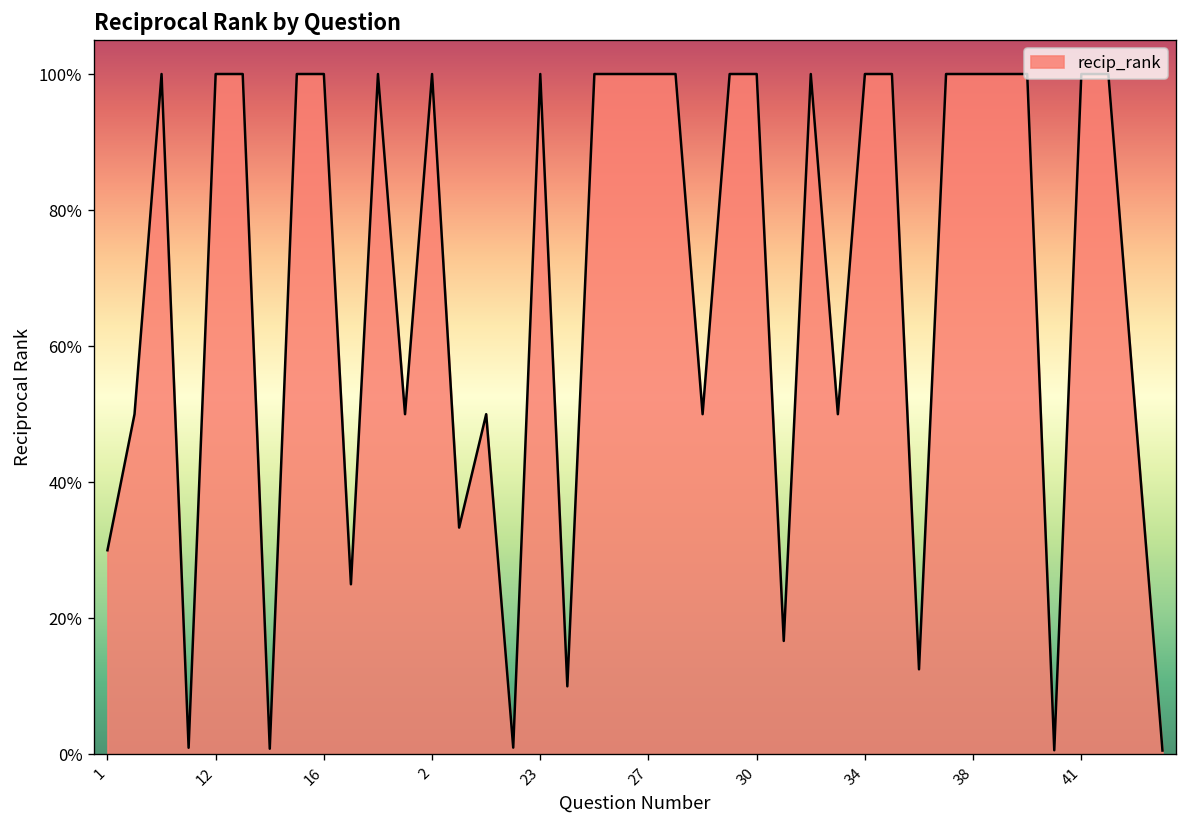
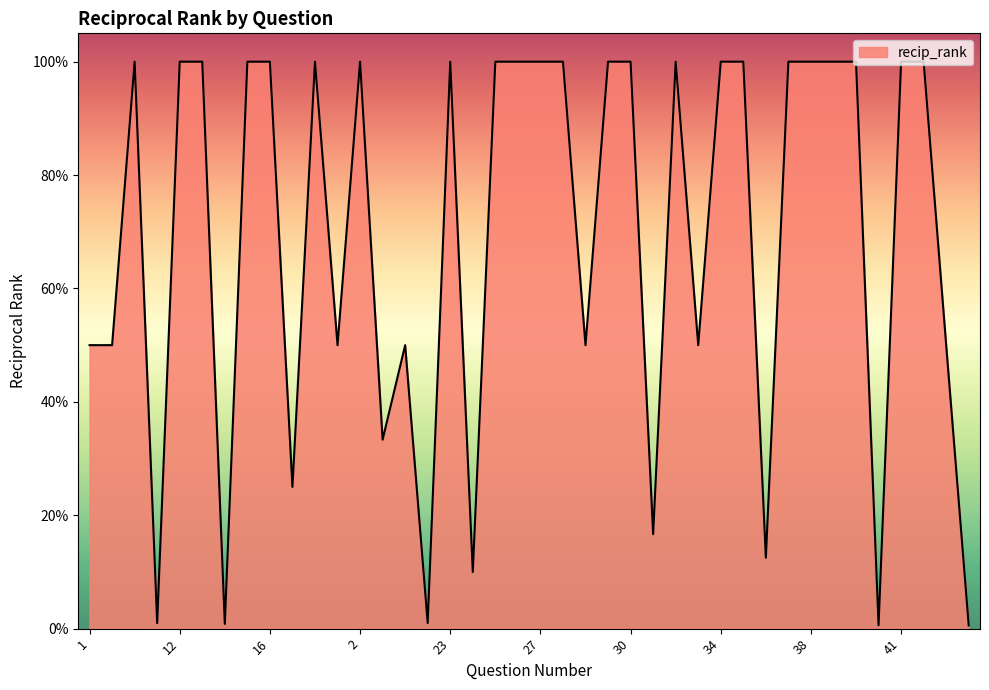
1: 30% -> 50%
